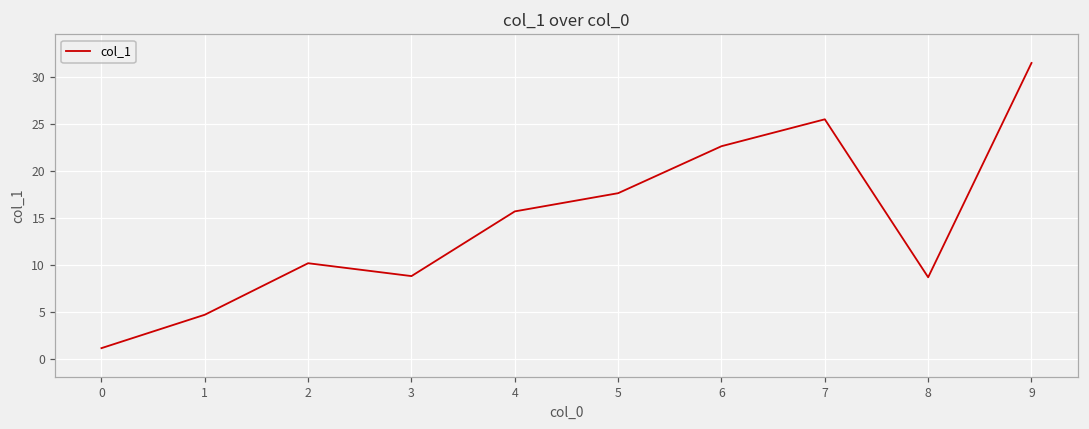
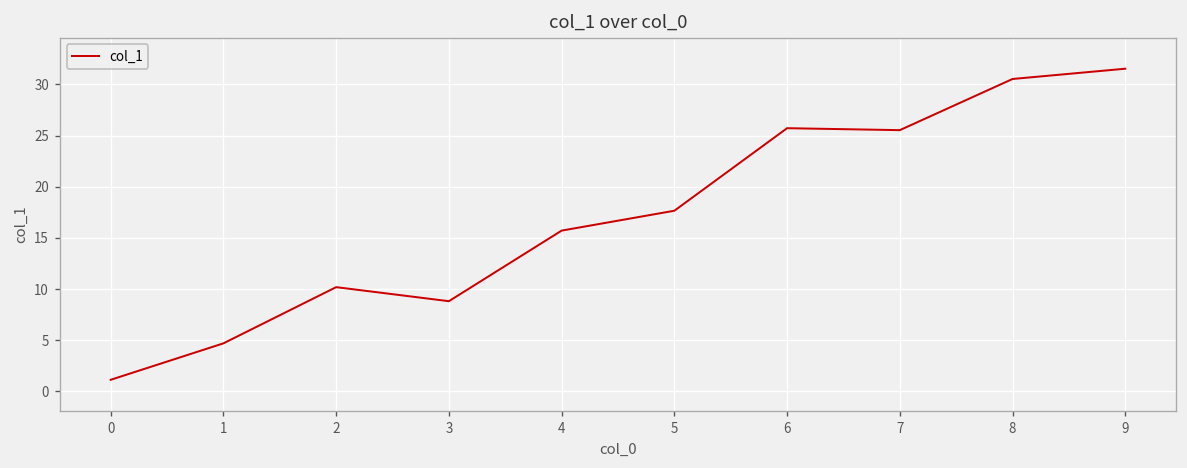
6: 23 -> 26
8: 9 -> 31
